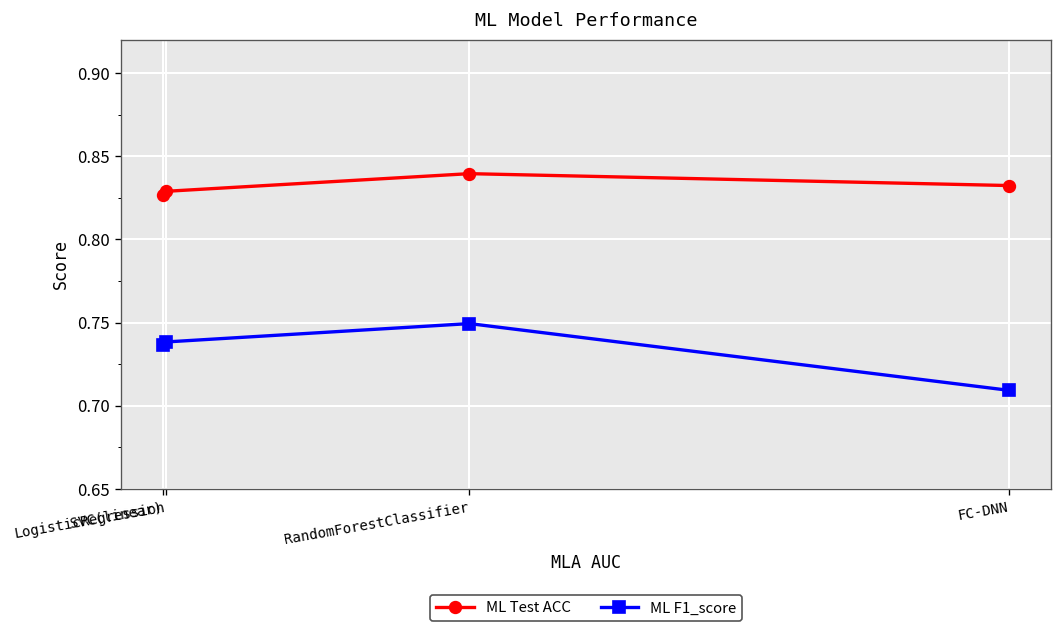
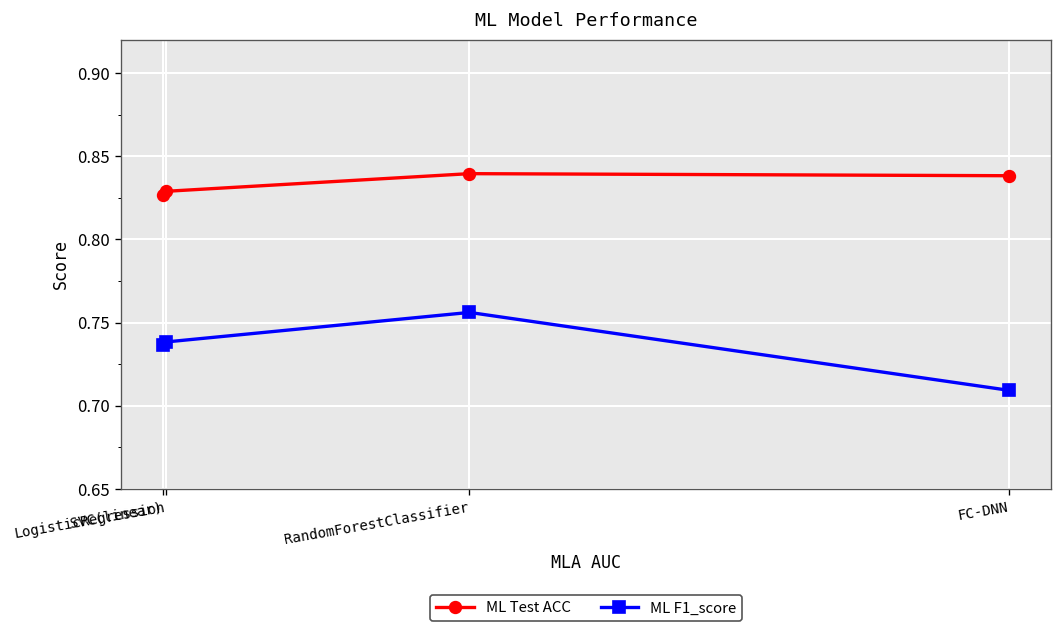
ML F1_score, RandomForestClassifier: 0.749 -> 0.756
ML Test ACC, FC-DNN: 0.832 -> 0.838
